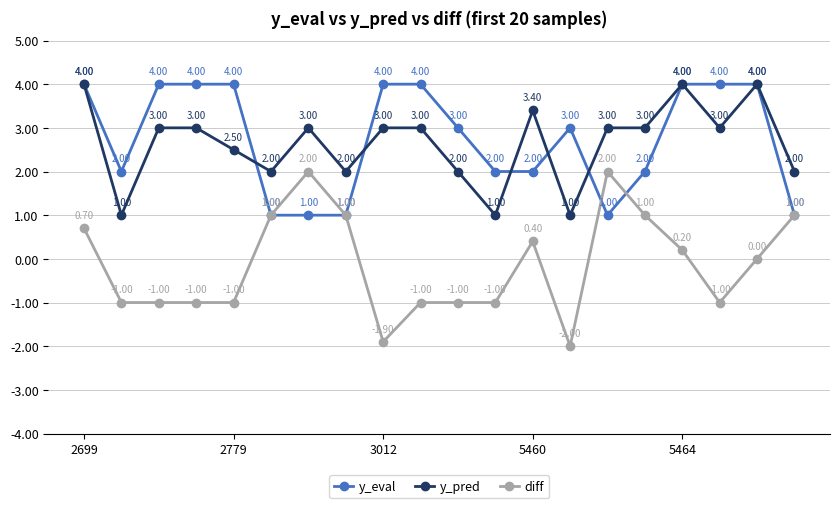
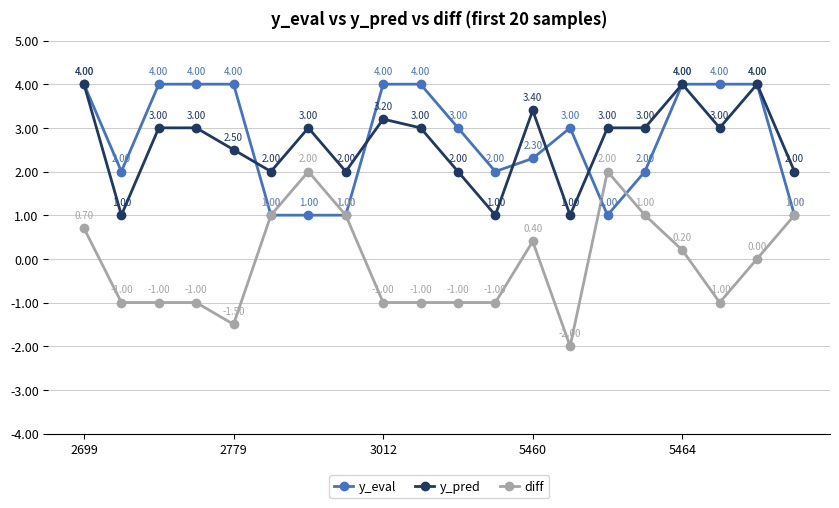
diff, 2779: -1.00 -> -1.50
y_pred, 3012: 3.00 -> 3.20
diff, 3012: -1.90 -> -1.00
y_eval, 5460: 2.00 -> 2.30
